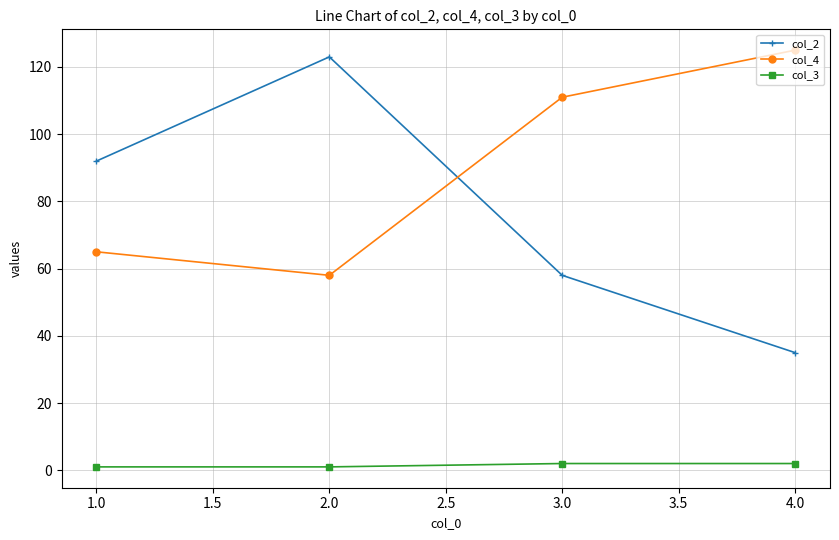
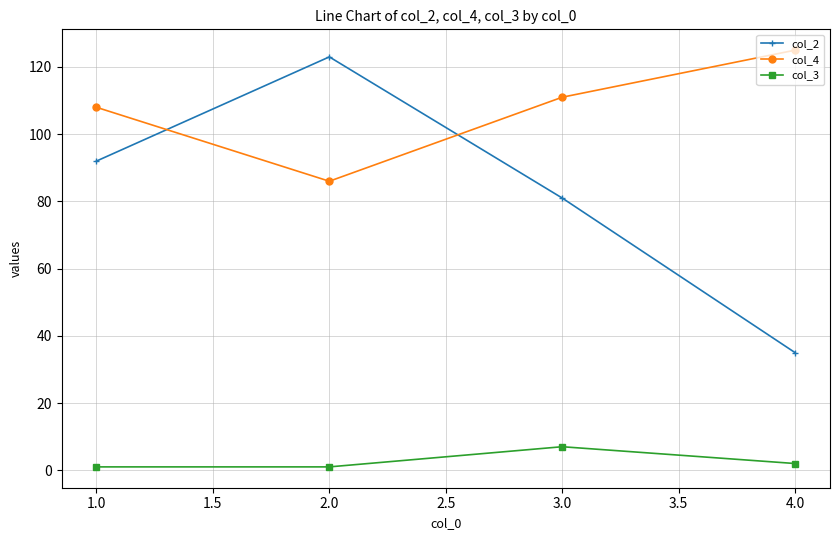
col_4, 1.0: 65 -> 108
col_4, 2.0: 58 -> 86
col_2, 3.0: 58 -> 81
col_3, 3.0: 2 -> 7
